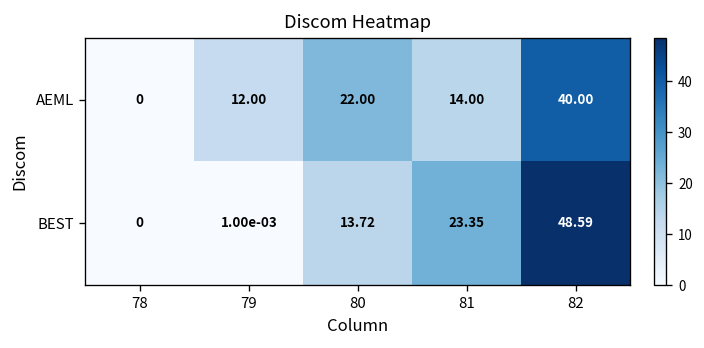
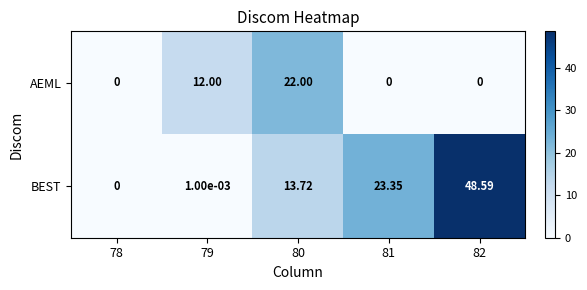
AEML, 81: 14.00 -> 0
AEML, 82: 40.00 -> 0
